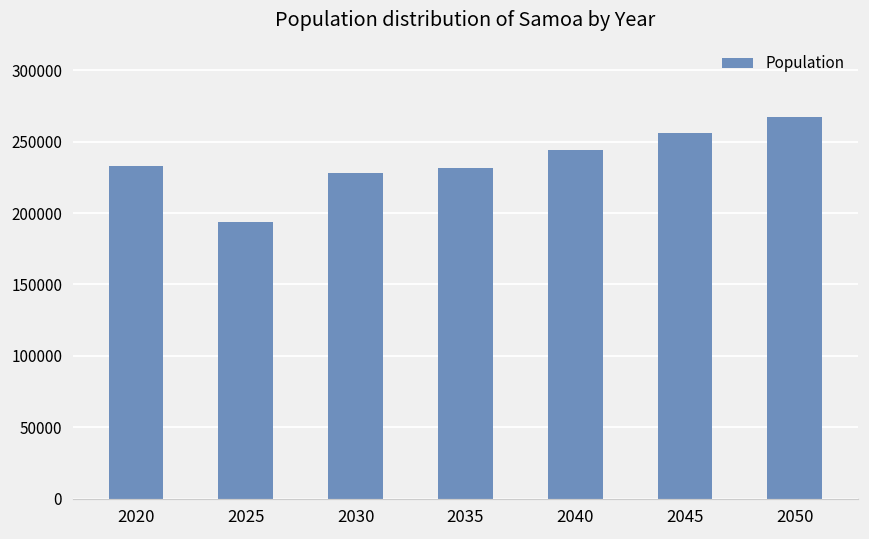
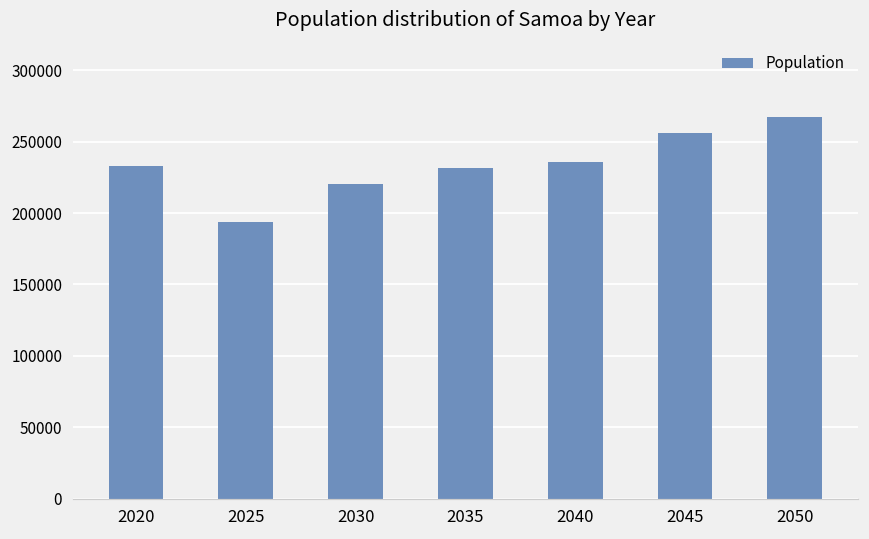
2030: 228000 -> 220000
2040: 244000 -> 236000
